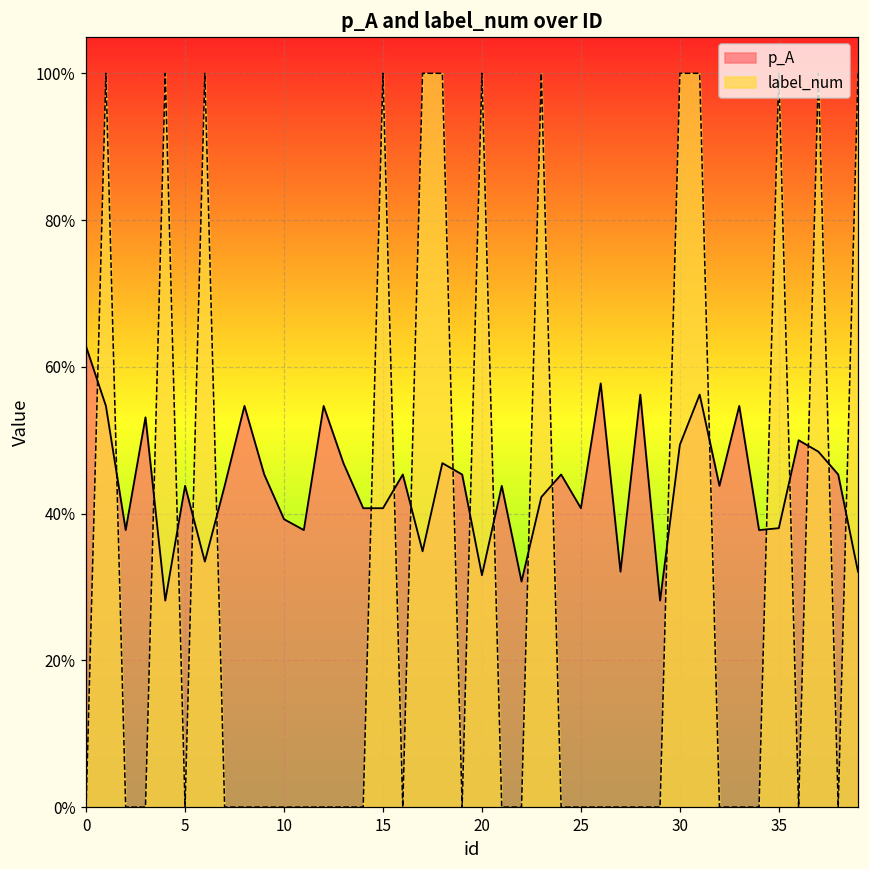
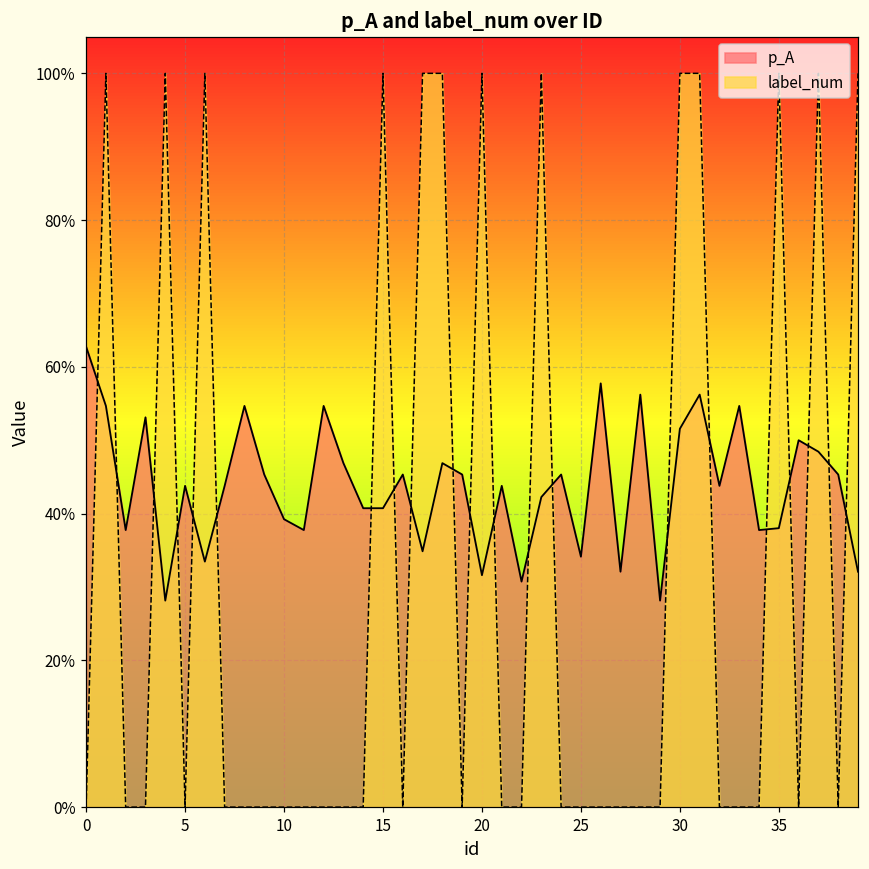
p_A, 25: 41% -> 34%
p_A, 30: 49% -> 52%
